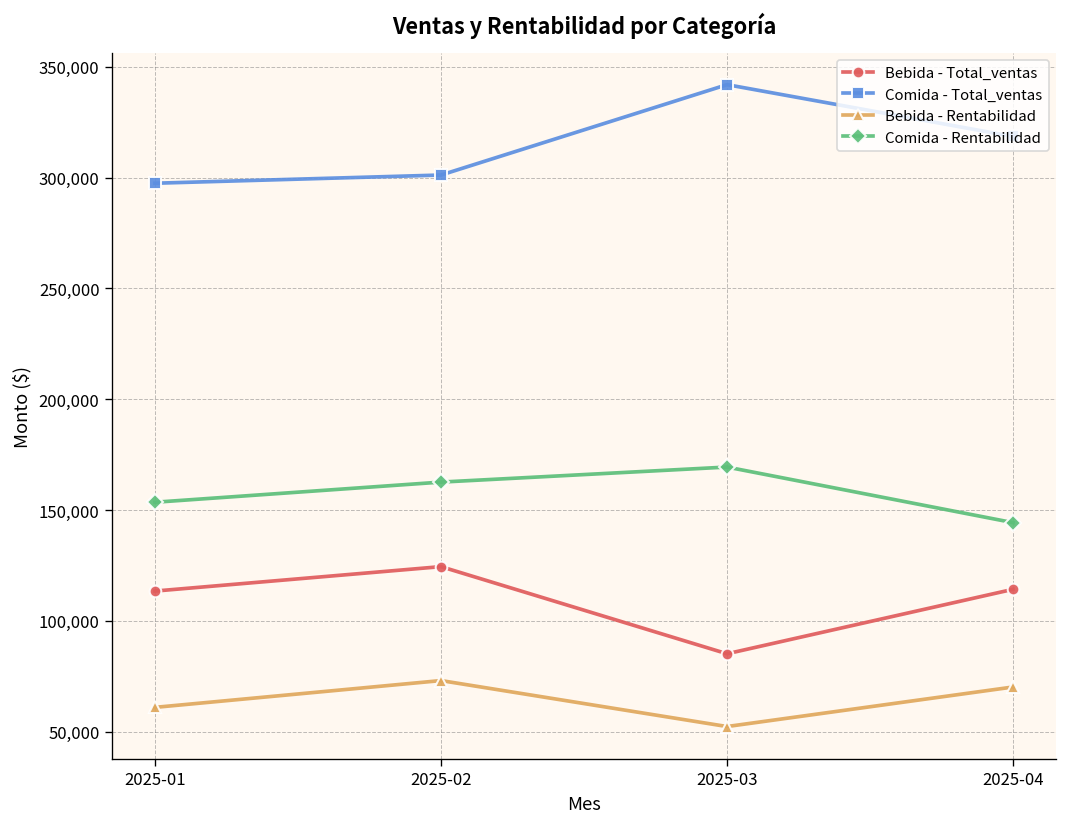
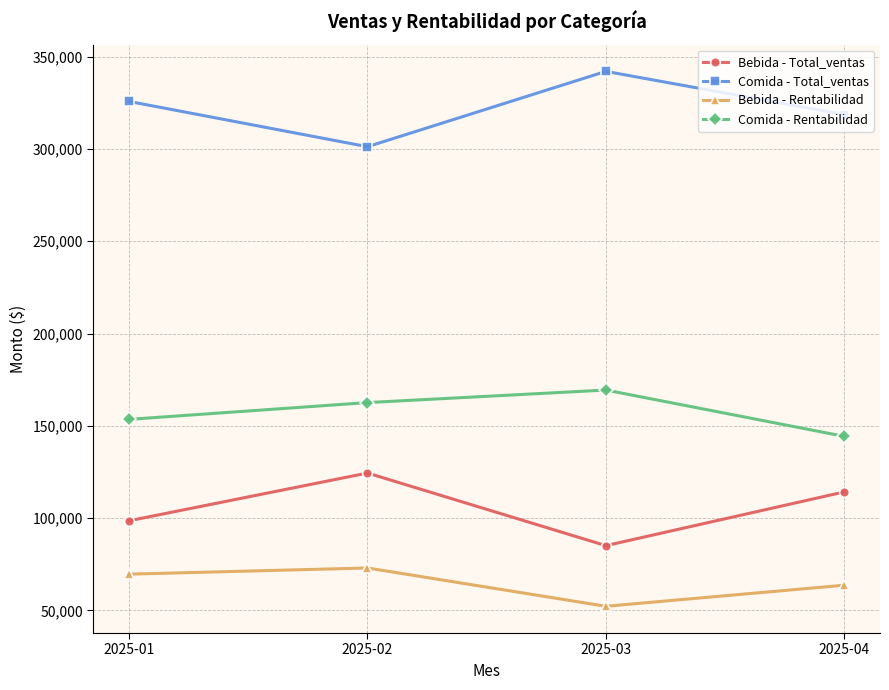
Bebida - Total_ventas, 2025-01: 113,000 -> 99,000
Comida - Total_ventas, 2025-01: 298,000 -> 326,000
Bebida - Rentabilidad, 2025-01: 61,000 -> 70,000
Bebida - Rentabilidad, 2025-04: 70,000 -> 64,000
